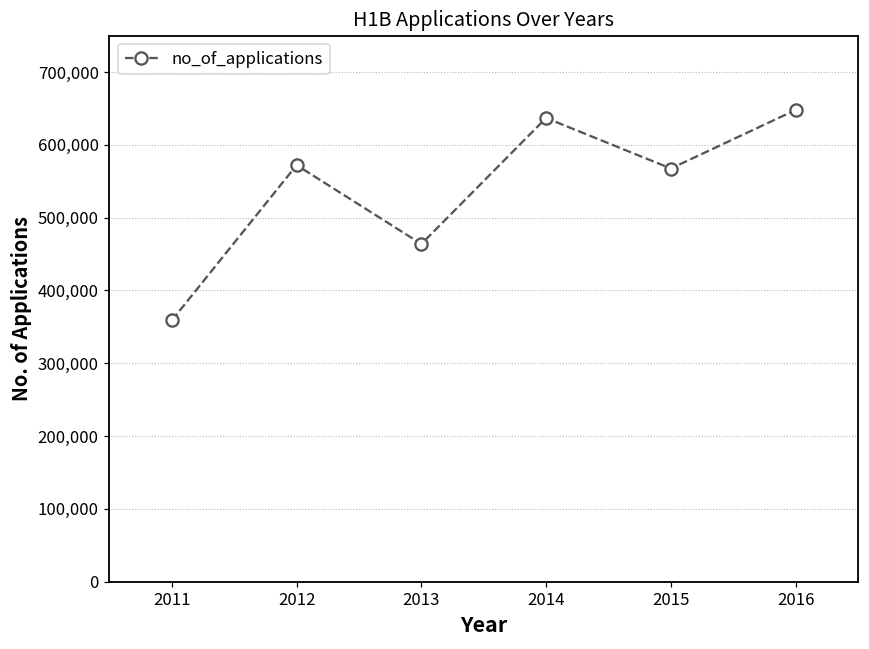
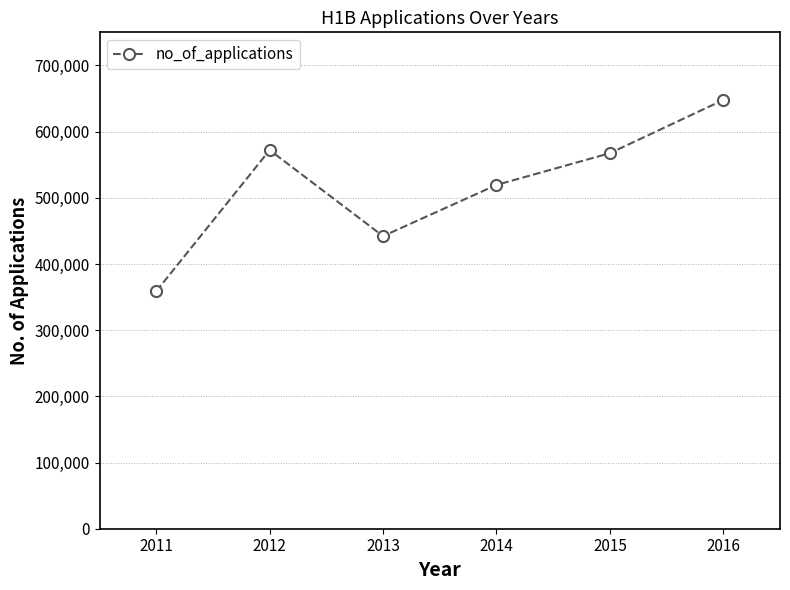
2013: 460,000 -> 440,000
2014: 640,000 -> 520,000
